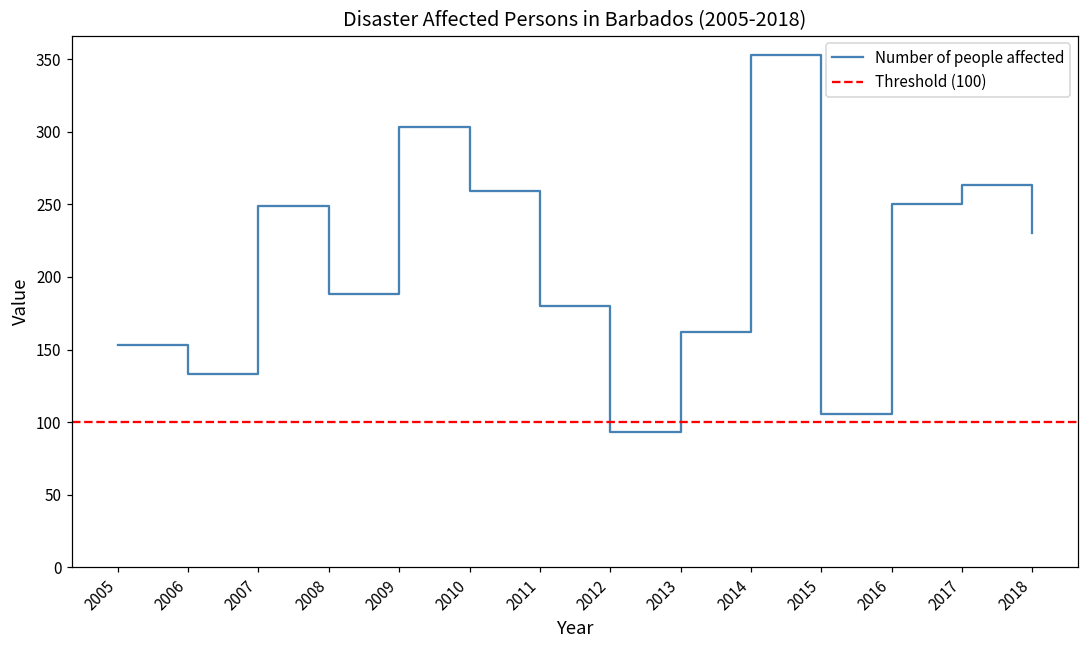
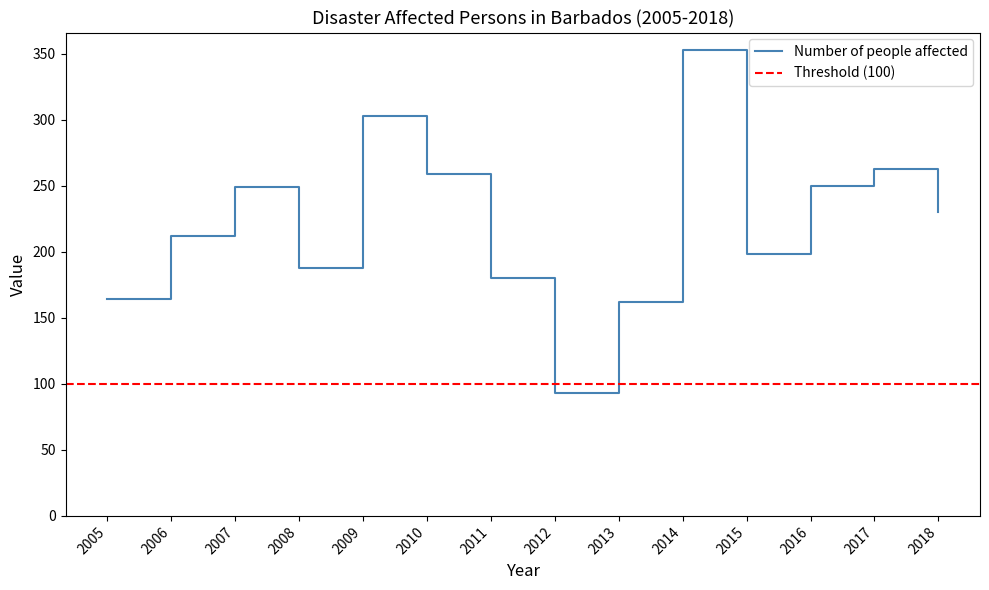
2005: 153 -> 164
2006: 133 -> 212
2015: 106 -> 198
